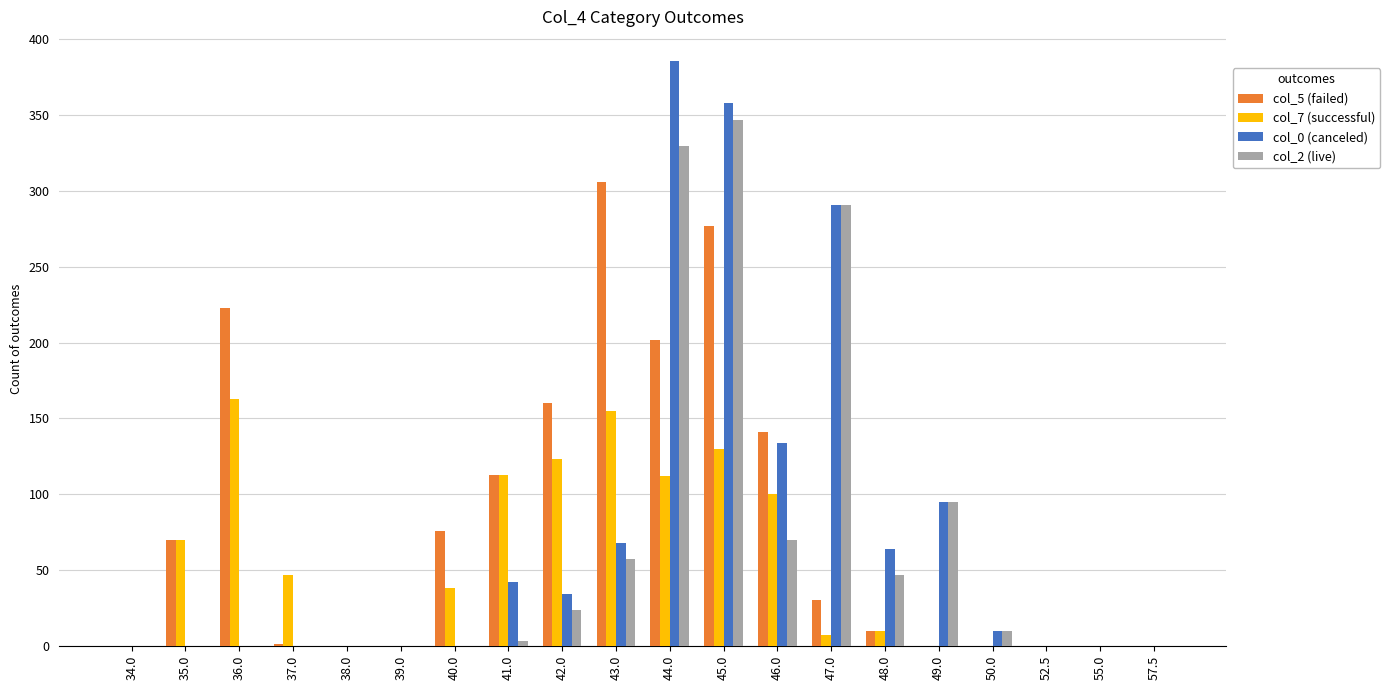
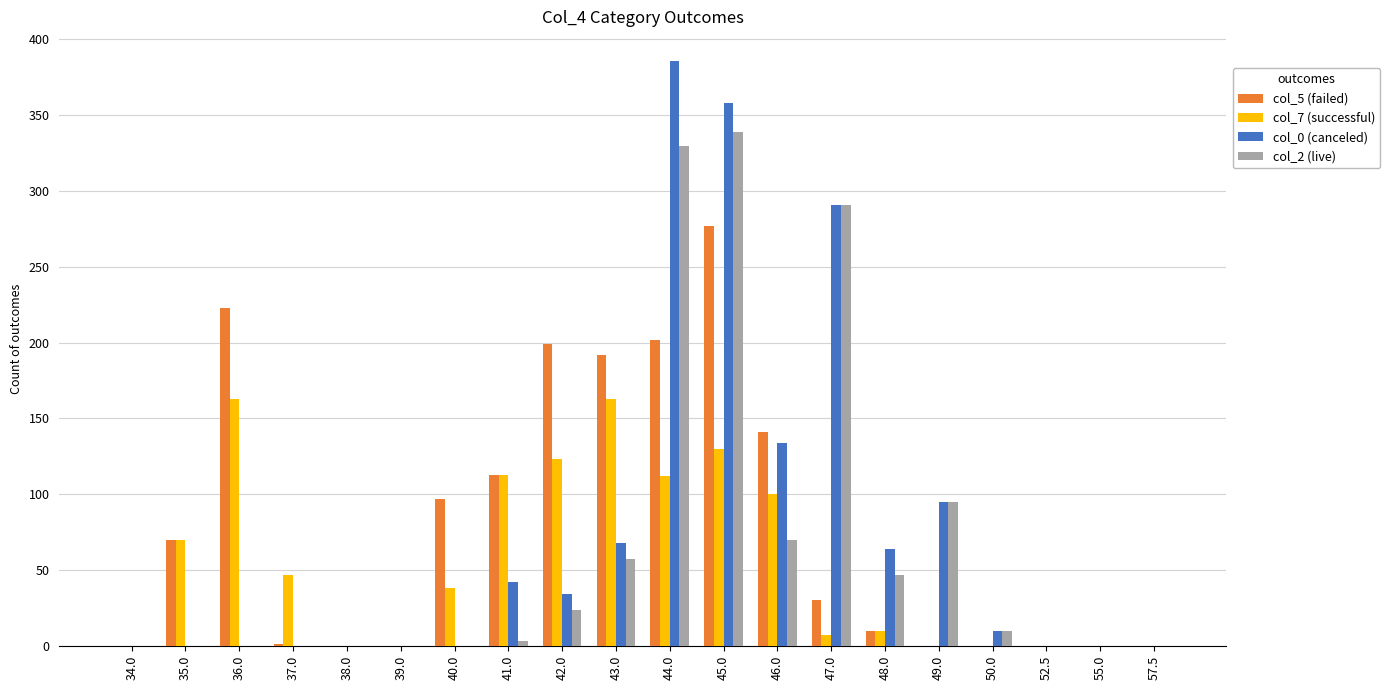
col_5 (failed), 40.0: 76 -> 97
col_5 (failed), 42.0: 160 -> 199
col_5 (failed), 43.0: 306 -> 192
col_7 (successful), 43.0: 155 -> 163
col_2 (live), 45.0: 347 -> 339
